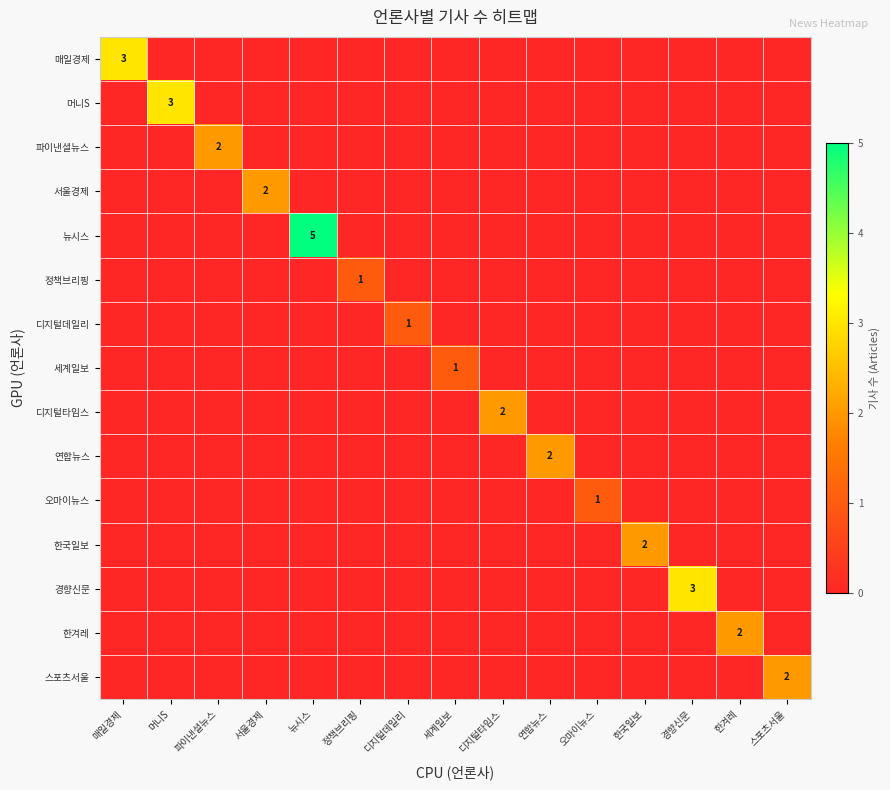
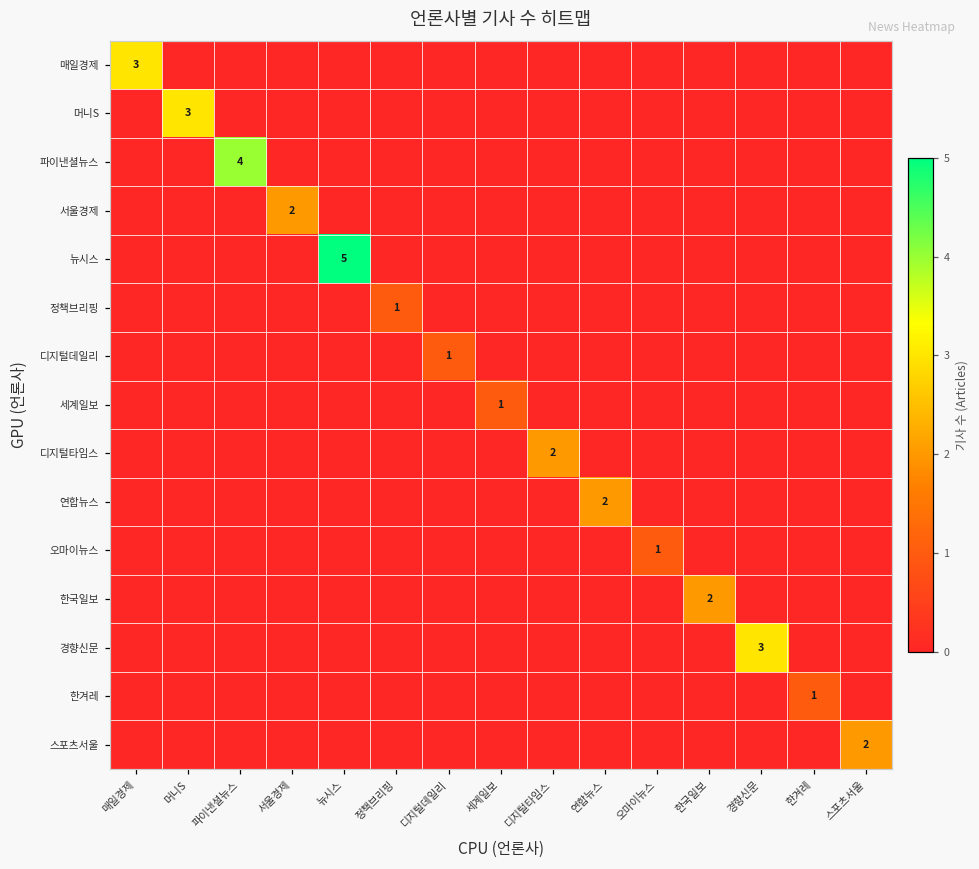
파이낸셜뉴스, 파이낸셜뉴스: 2 -> 4
한겨레, 한겨레: 2 -> 1
